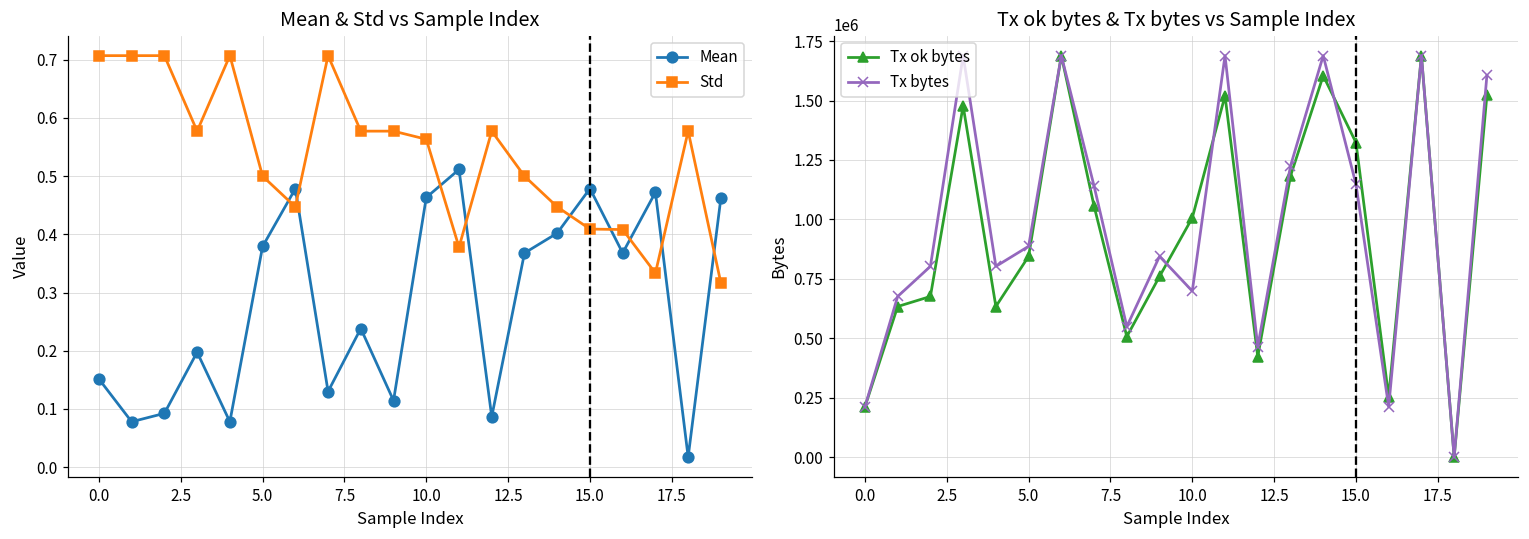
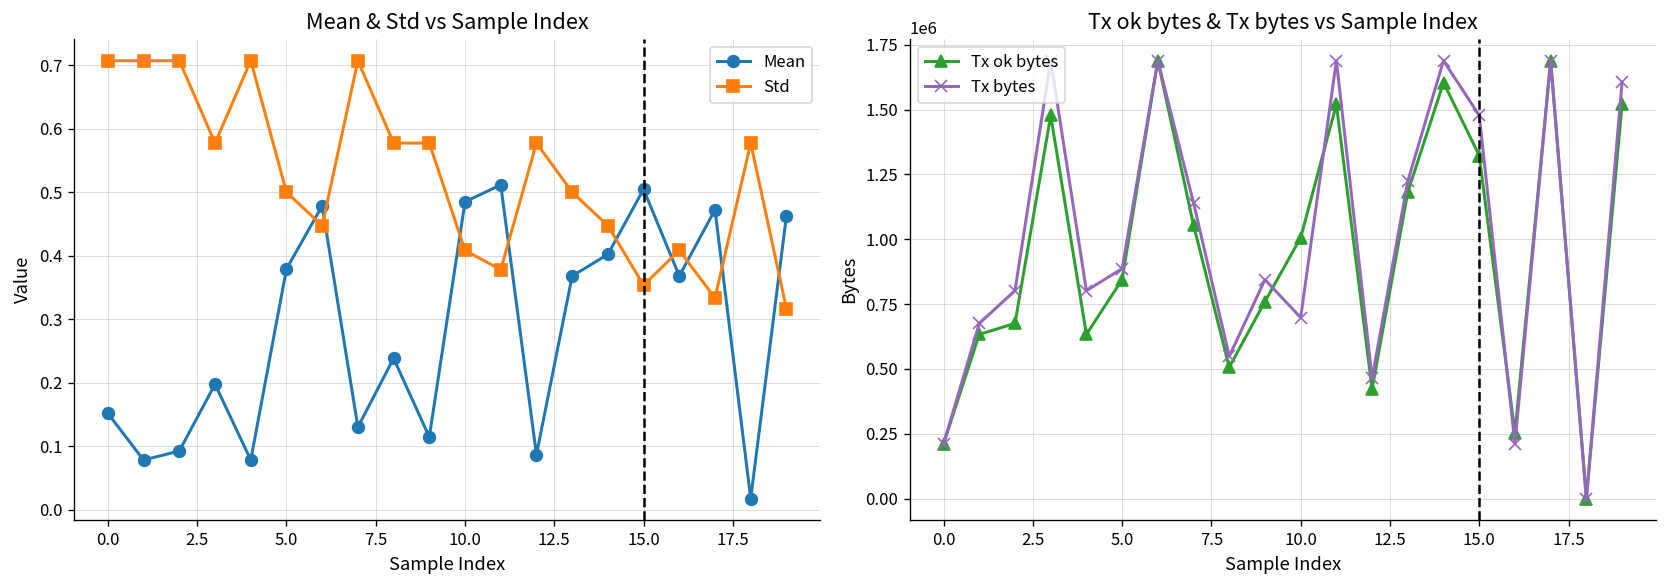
Mean & Std vs Sample Index, Mean, 10.0: 0.46 -> 0.48
Mean & Std vs Sample Index, Std, 10.0: 0.56 -> 0.41
Mean & Std vs Sample Index, Mean, 15.0: 0.48 -> 0.50
Mean & Std vs Sample Index, Std, 15.0: 0.41 -> 0.35
Tx ok bytes & Tx bytes vs Sample Index, Tx bytes, 15.0: 1150000 -> 1480000
